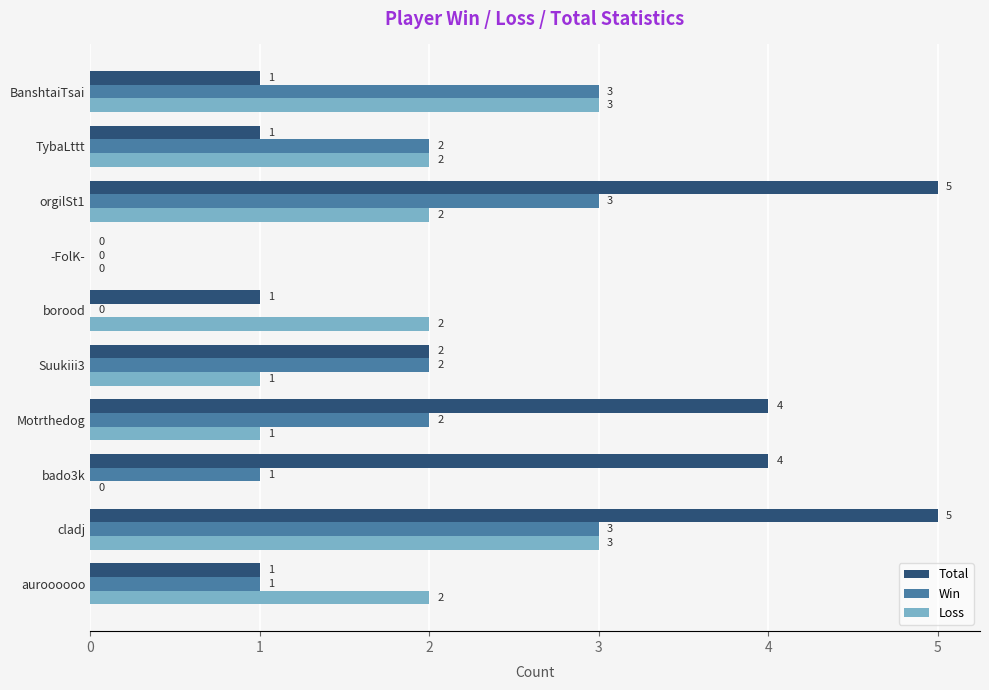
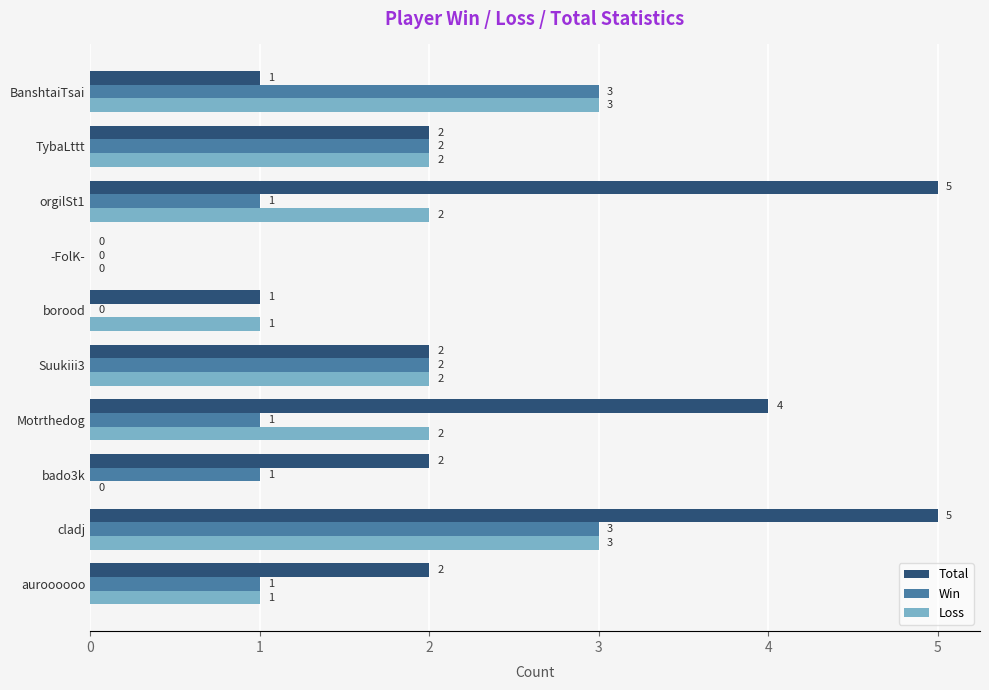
Total, TybaLttt: 1 -> 2
Win, orgilSt1: 3 -> 1
Loss, borood: 2 -> 1
Loss, Suukiii3: 1 -> 2
Win, Motrthedog: 2 -> 1
Loss, Motrthedog: 1 -> 2
Total, bado3k: 4 -> 2
Total, auroooooo: 1 -> 2
Loss, auroooooo: 2 -> 1
